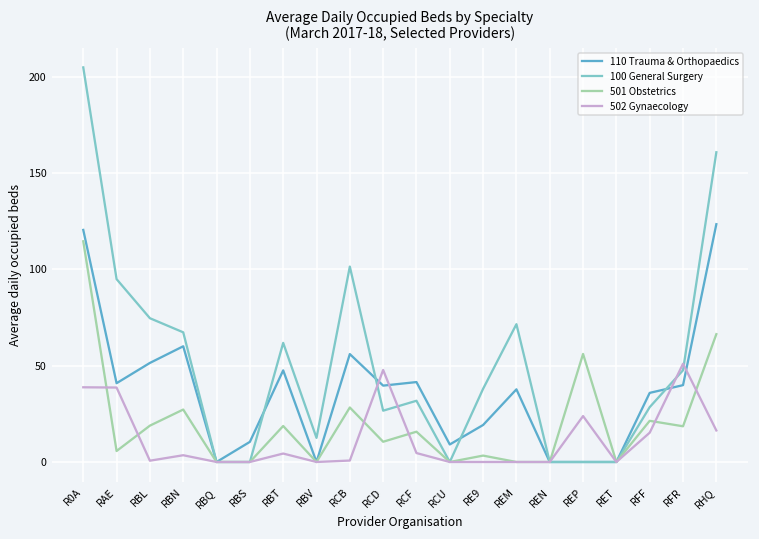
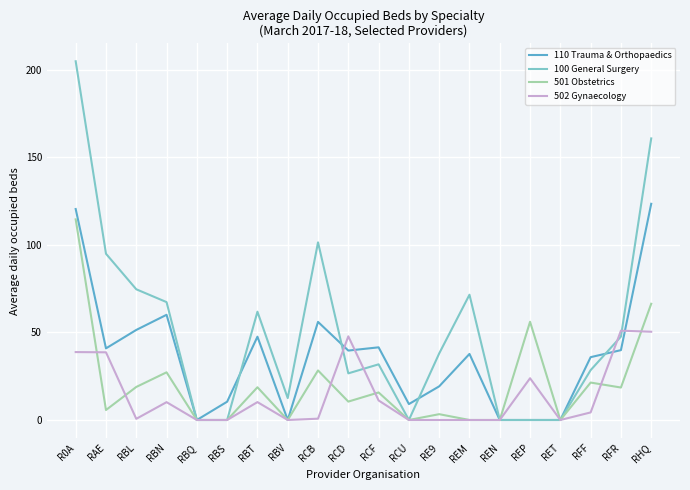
502 Gynaecology, RBN: 4 -> 10
502 Gynaecology, RBT: 4 -> 10
502 Gynaecology, RCF: 5 -> 11
502 Gynaecology, RFF: 15 -> 4
502 Gynaecology, RHQ: 16 -> 50
